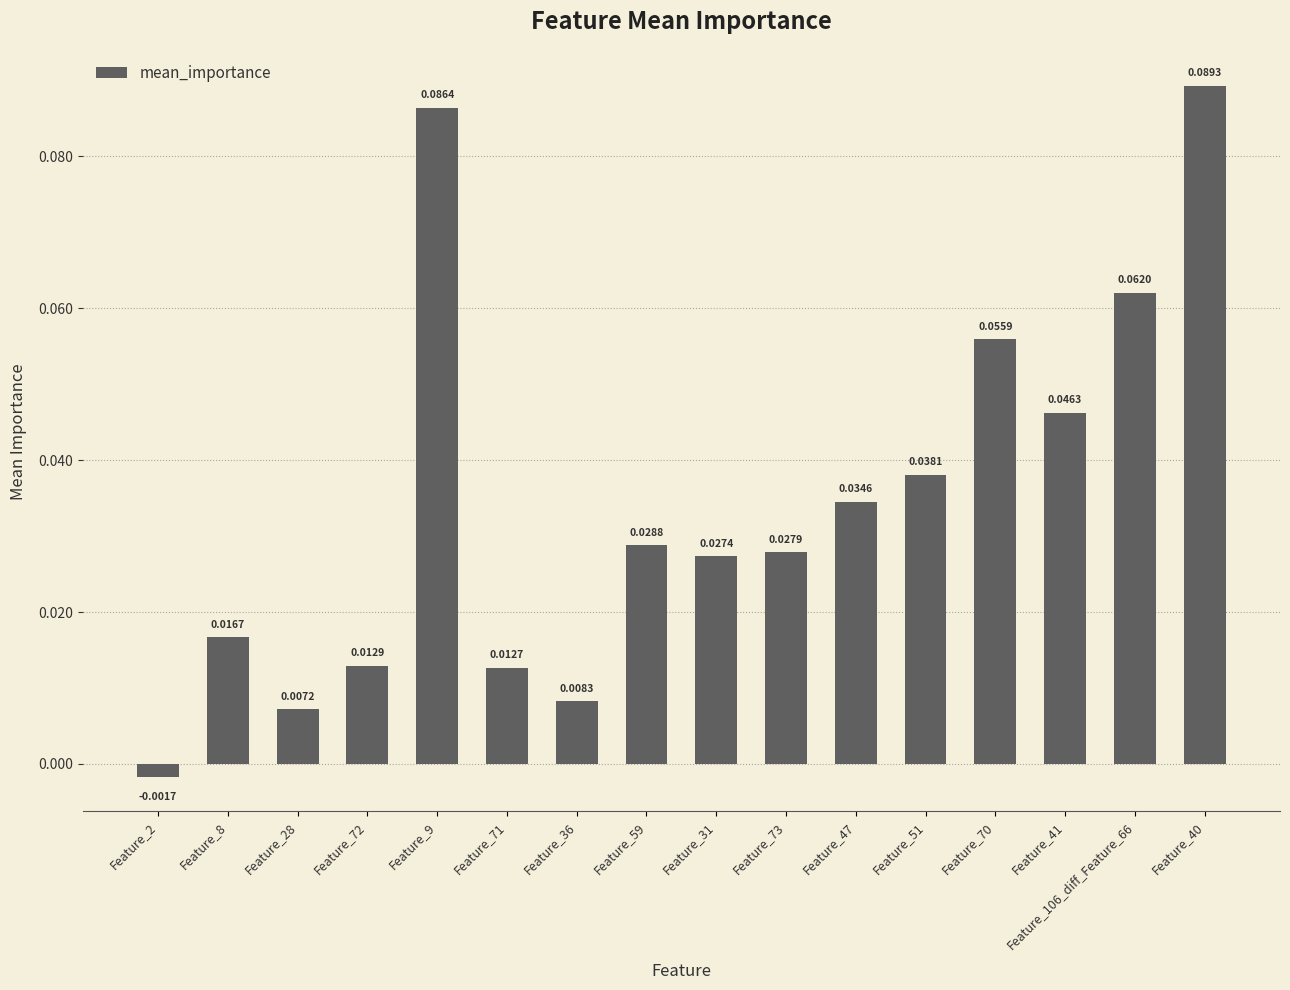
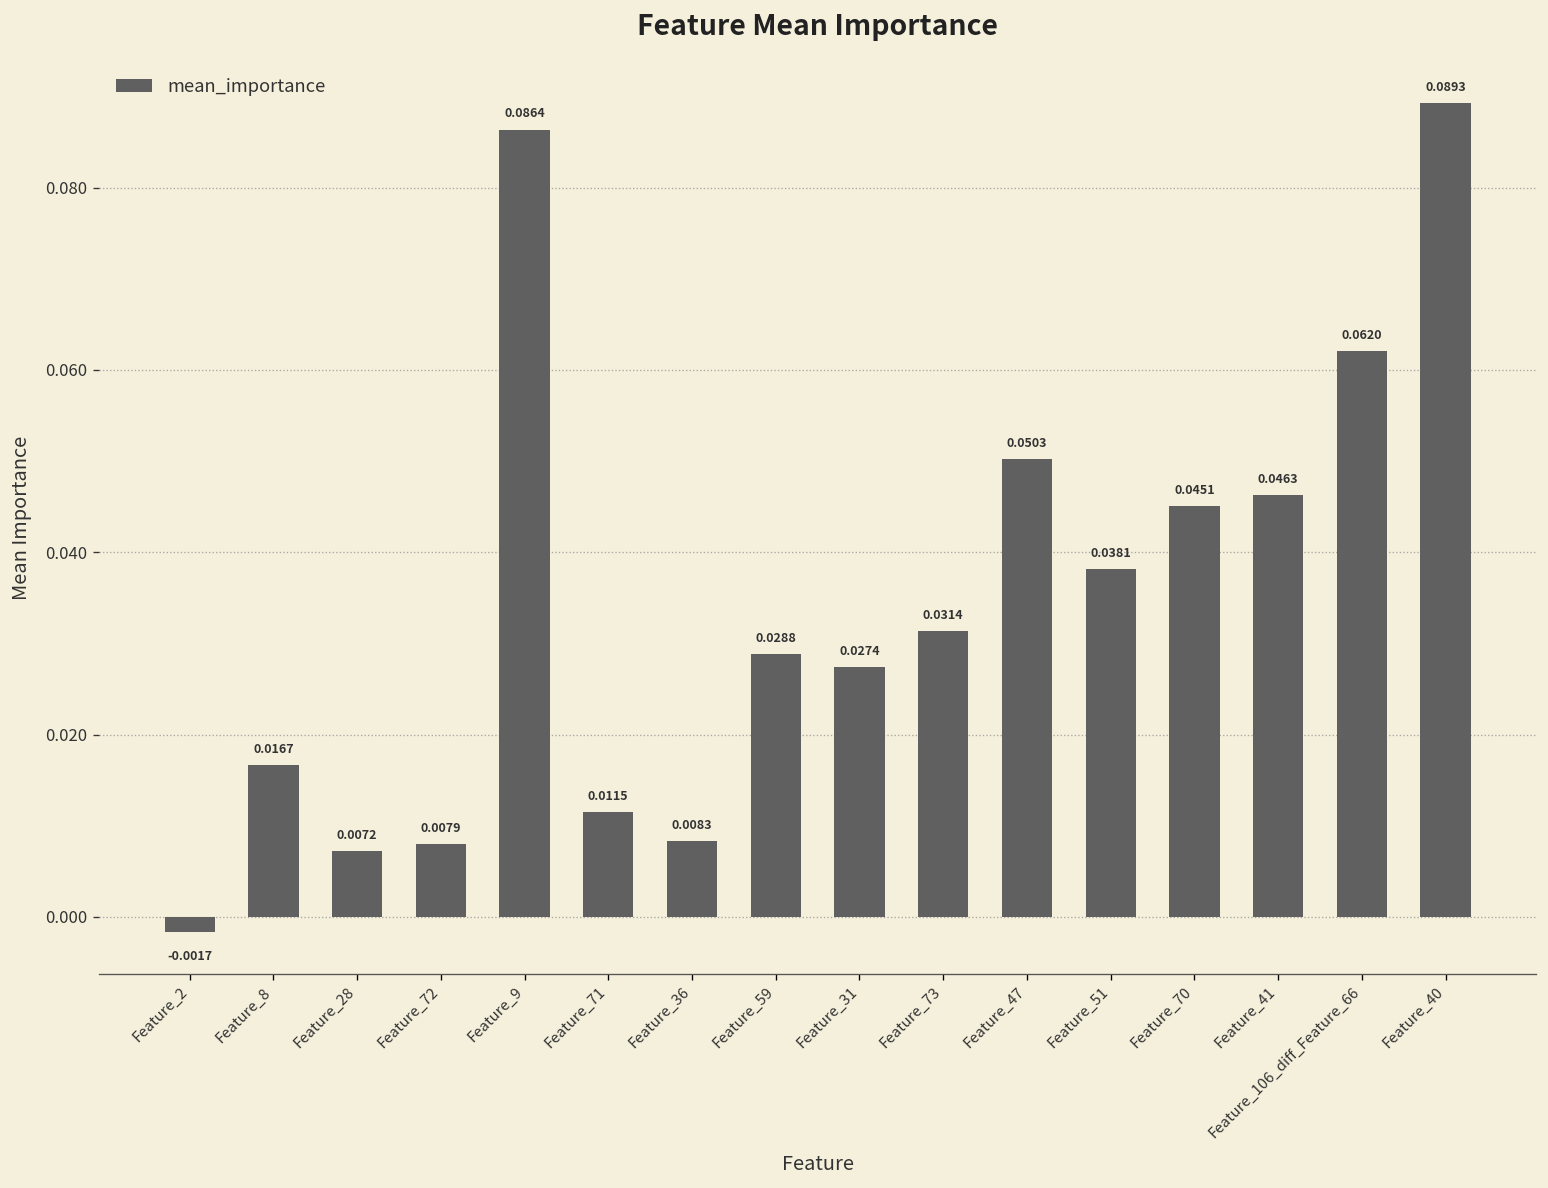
Feature_72: 0.0129 -> 0.0079
Feature_71: 0.0127 -> 0.0115
Feature_73: 0.0279 -> 0.0314
Feature_47: 0.0346 -> 0.0503
Feature_70: 0.0559 -> 0.0451
